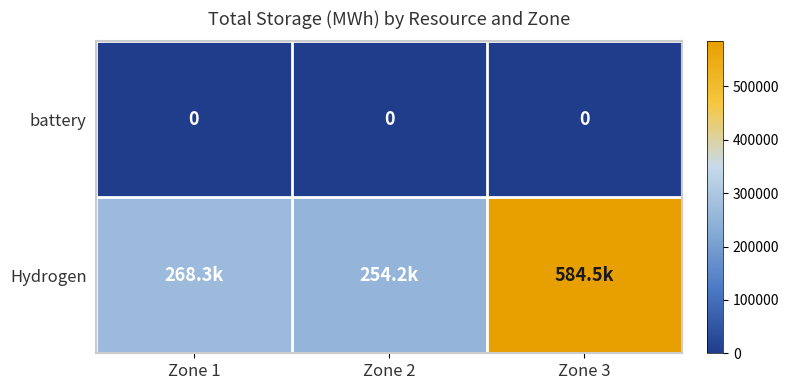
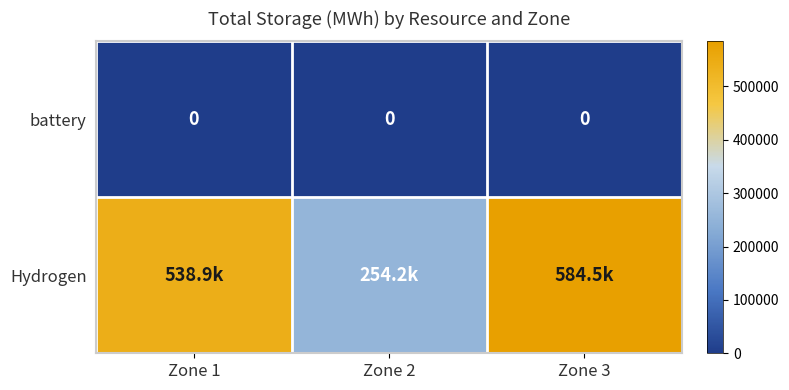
Hydrogen, Zone 1: 268.3k -> 538.9k
